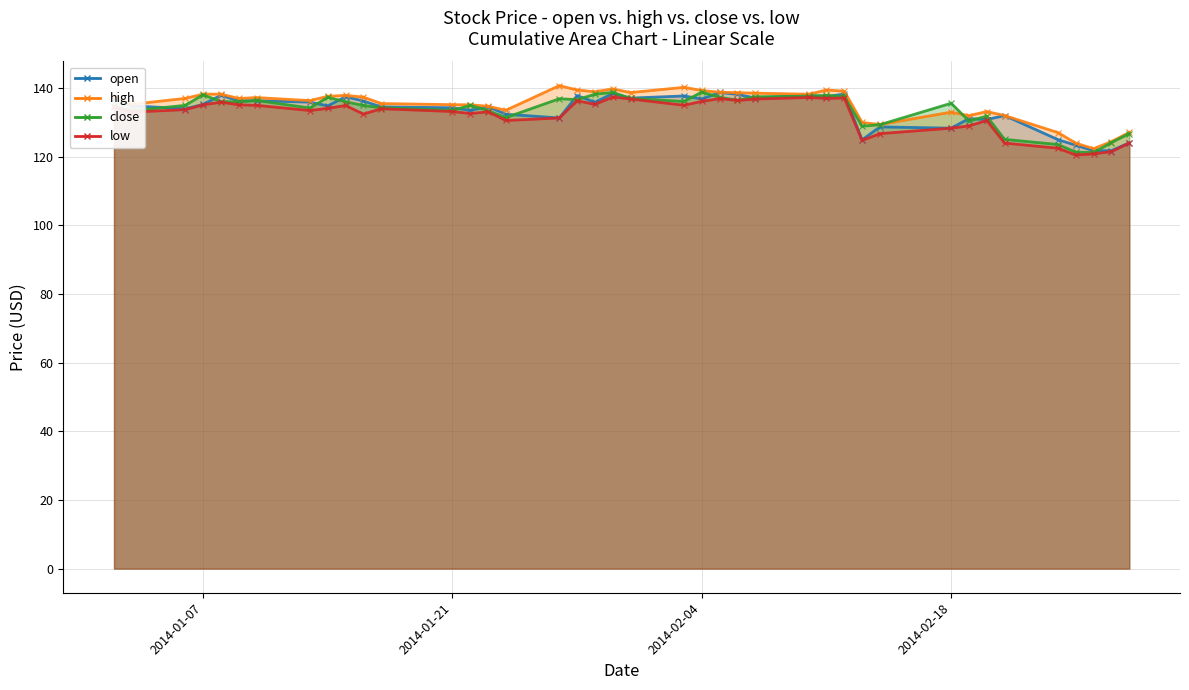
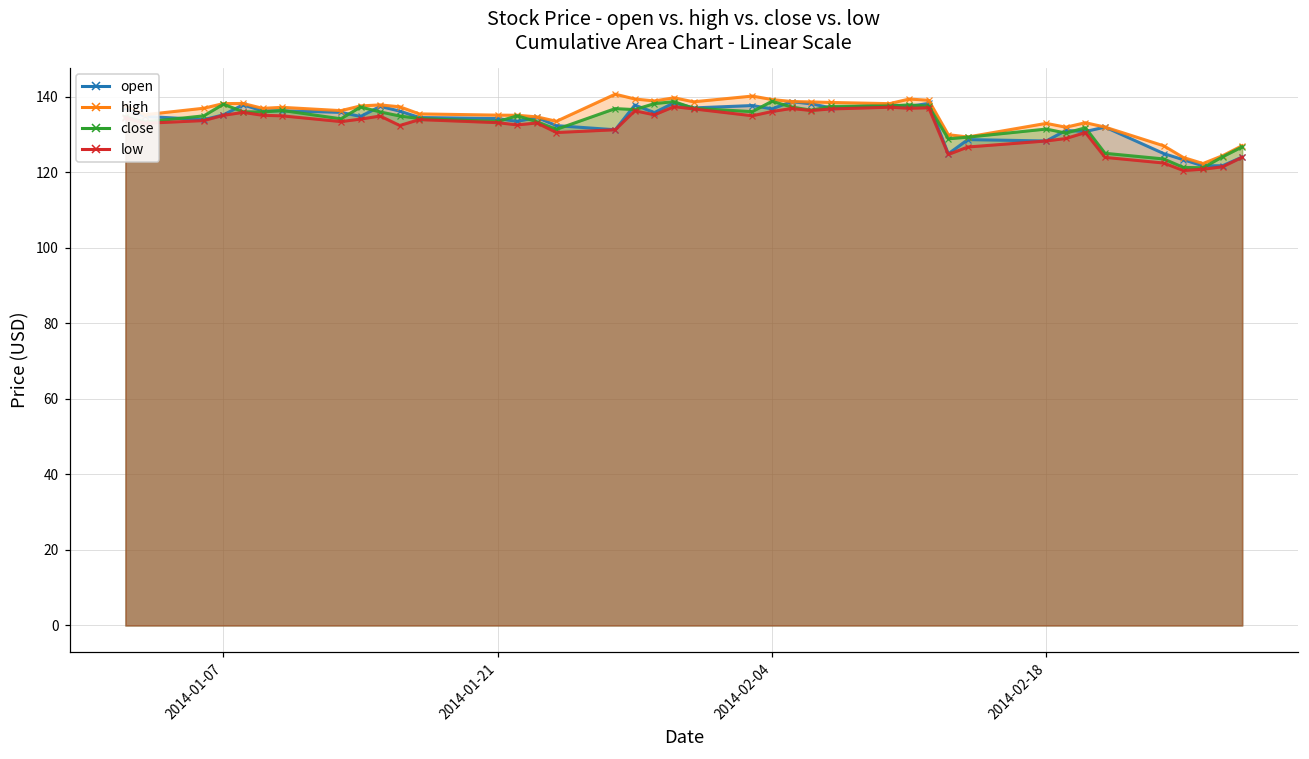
close, 2014-02-18: 136 -> 132
